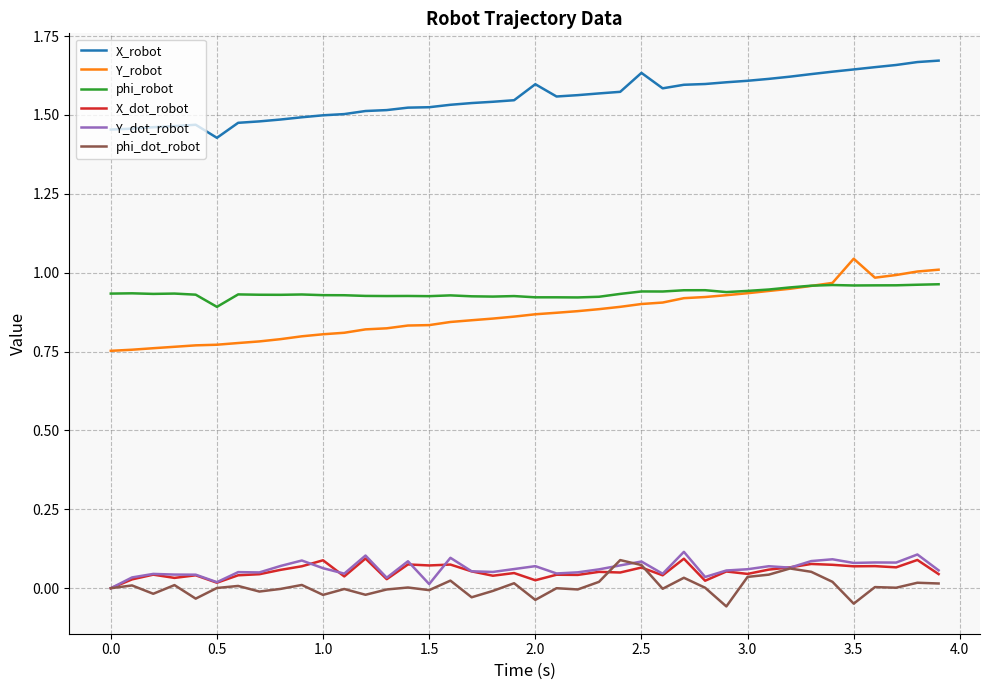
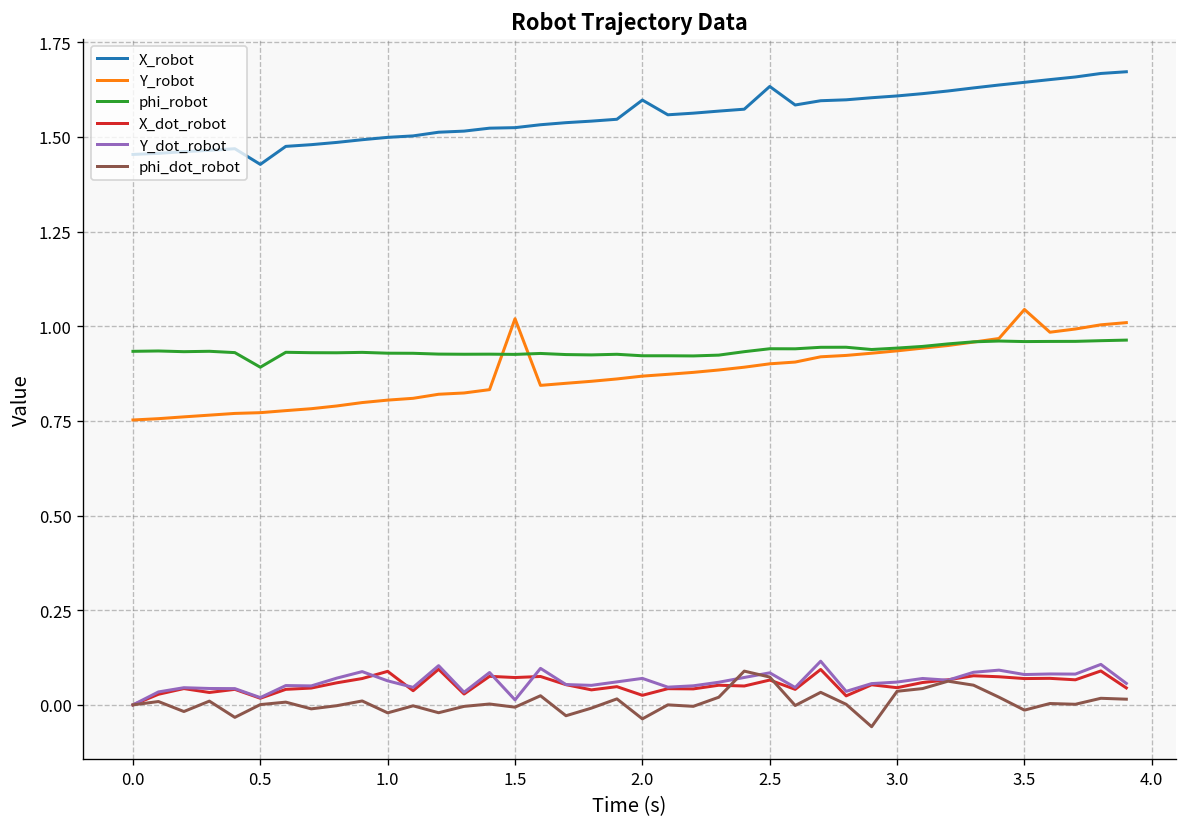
Y_robot, 1.5: 0.83 -> 1.02
phi_dot_robot, 3.5: -0.05 -> -0.01
